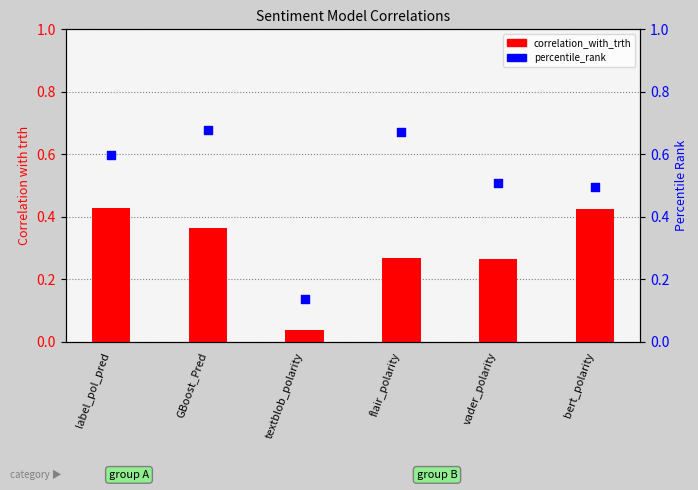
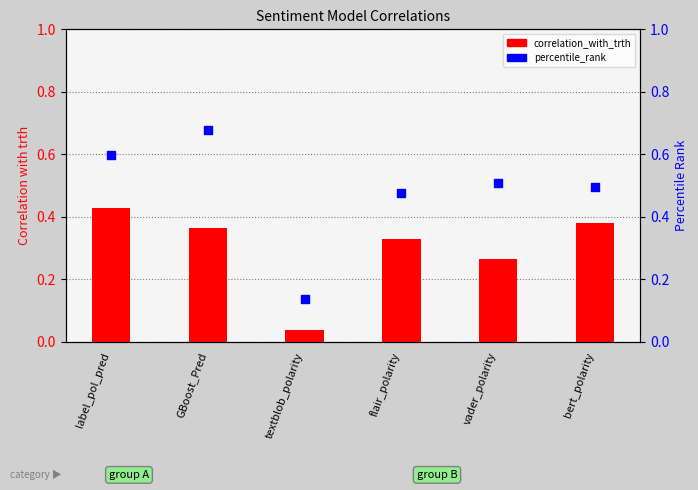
correlation_with_trth, flair_polarity: 0.27 -> 0.33
correlation_with_trth, bert_polarity: 0.42 -> 0.38
percentile_rank, flair_polarity: 0.67 -> 0.47
